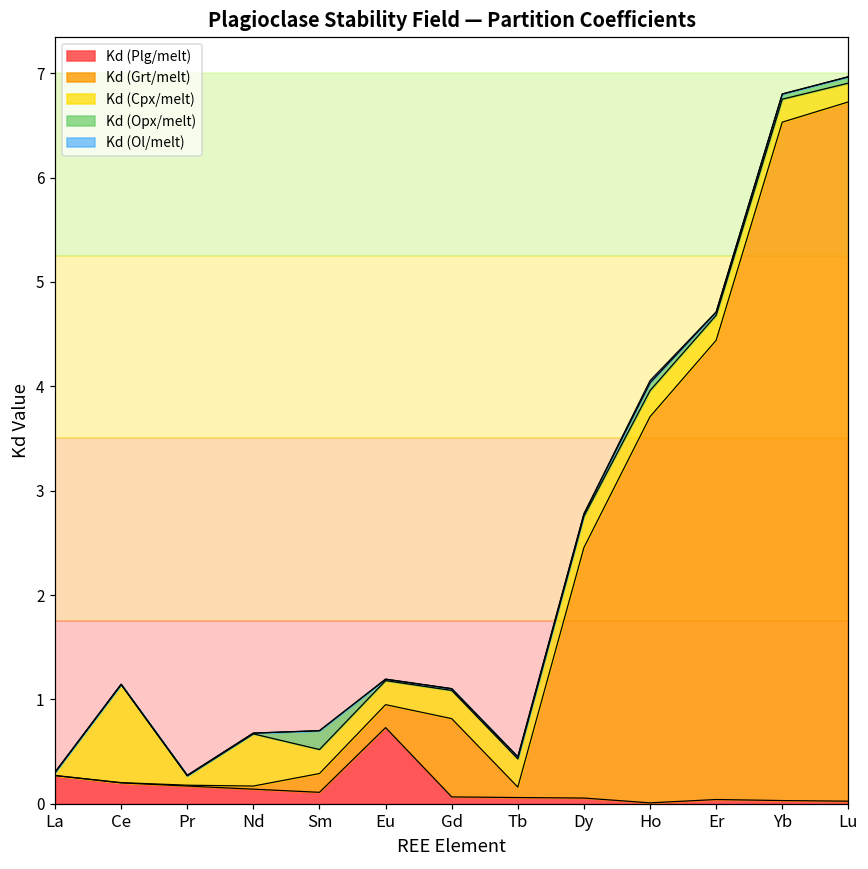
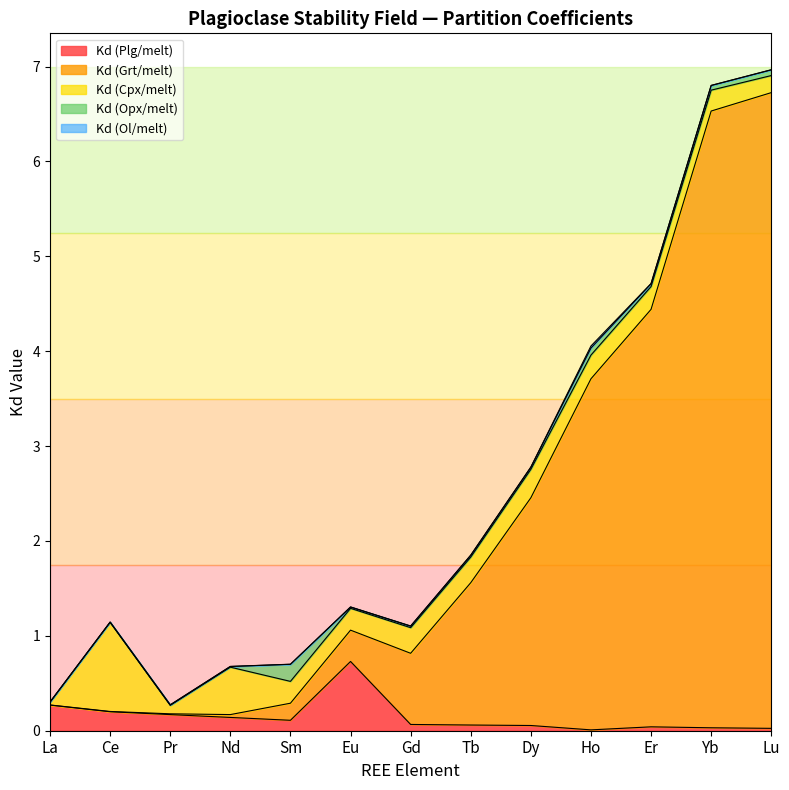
Kd (Grt/melt), Eu: 0.2 -> 0.3
Kd (Grt/melt), Tb: 0.1 -> 1.5
